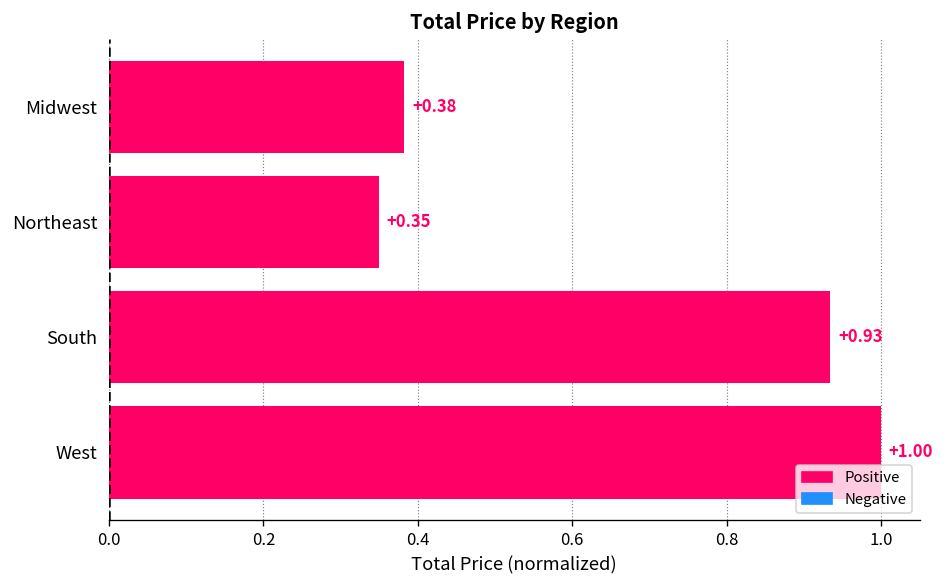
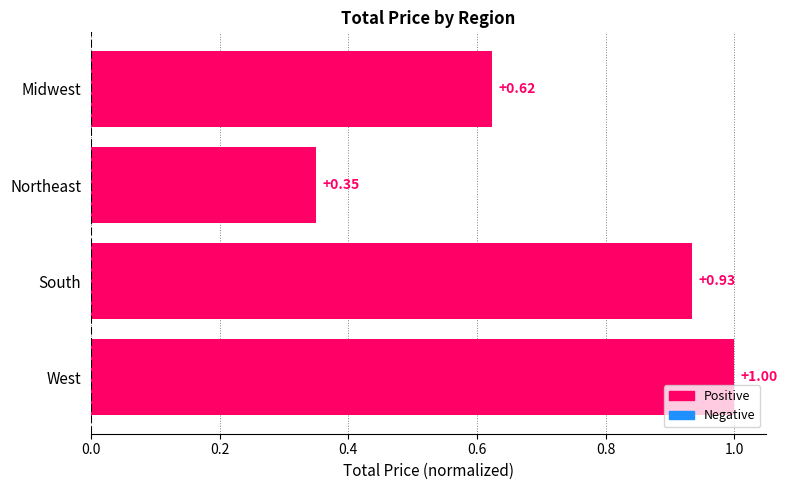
Midwest: +0.38 -> +0.62
